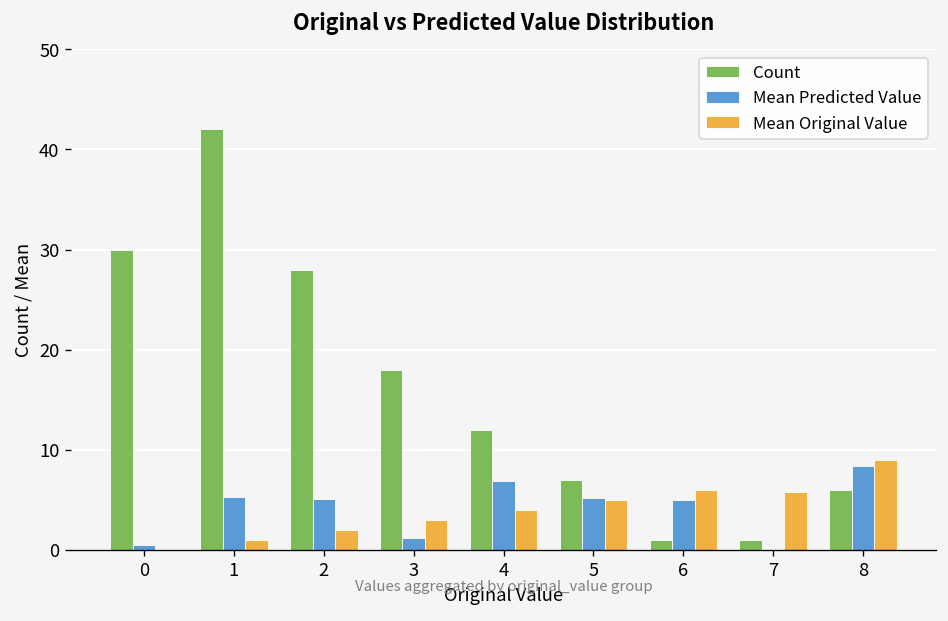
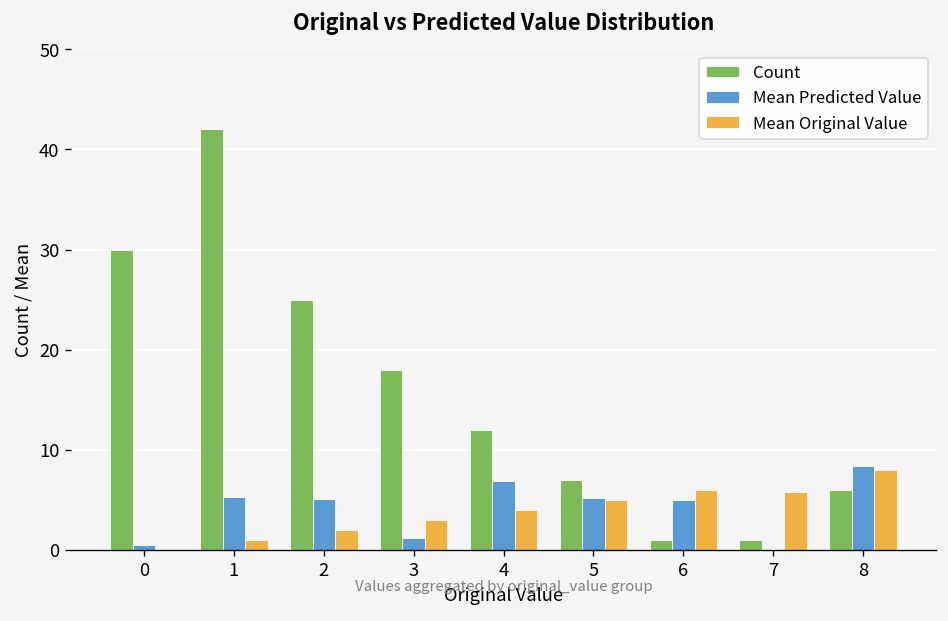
Count, 2: 28 -> 25
Mean Original Value, 8: 9 -> 8
